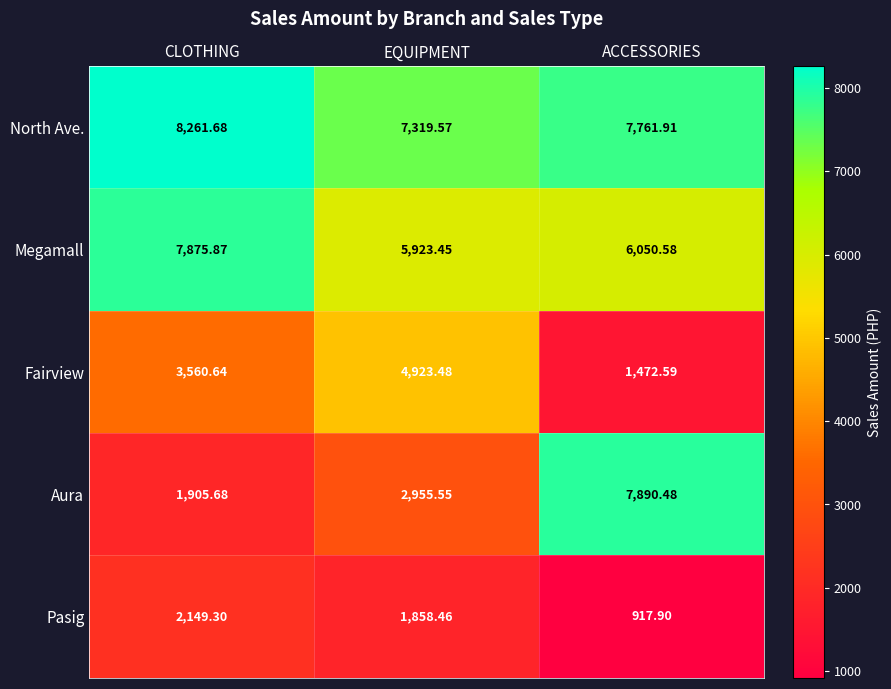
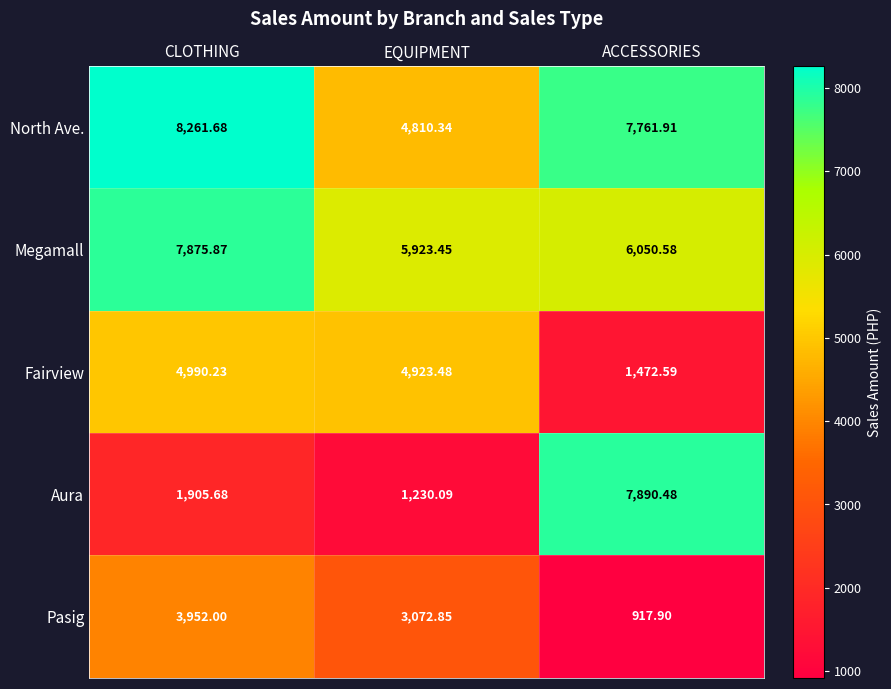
North Ave., EQUIPMENT: 7,319.57 -> 4,810.34
Fairview, CLOTHING: 3,560.64 -> 4,990.23
Aura, EQUIPMENT: 2,955.55 -> 1,230.09
Pasig, CLOTHING: 2,149.30 -> 3,952.00
Pasig, EQUIPMENT: 1,858.46 -> 3,072.85
